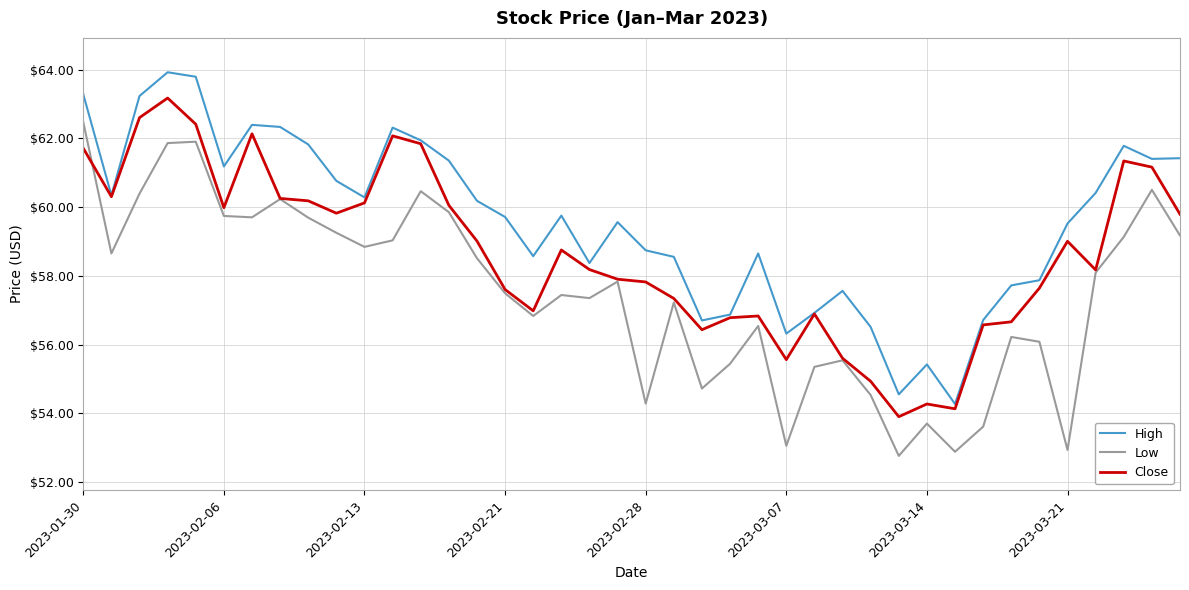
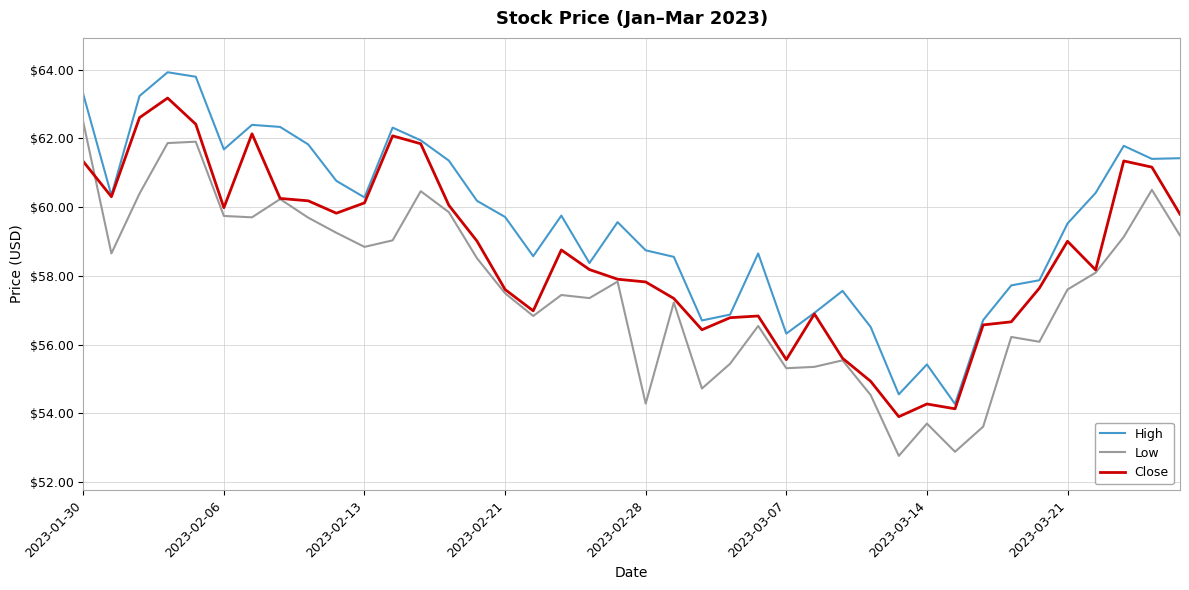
Close, 2023-01-30: $61.7 -> $61.3
High, 2023-02-06: $61.2 -> $61.7
Low, 2023-03-07: $53.1 -> $55.3
Low, 2023-03-21: $52.9 -> $57.6
